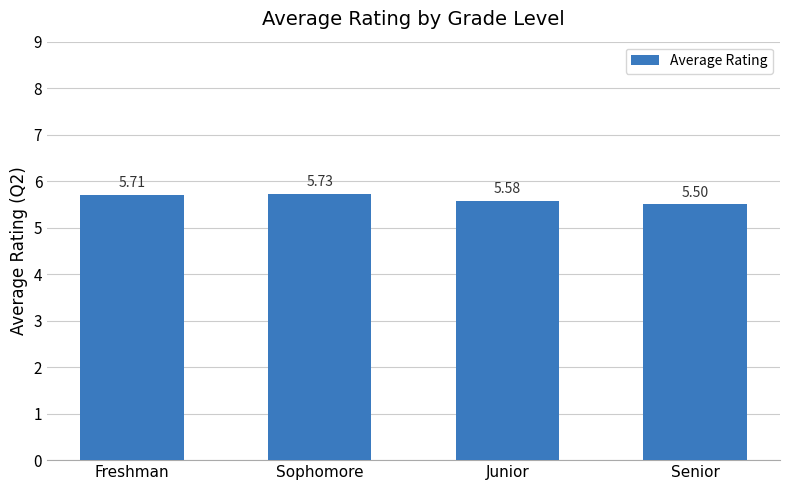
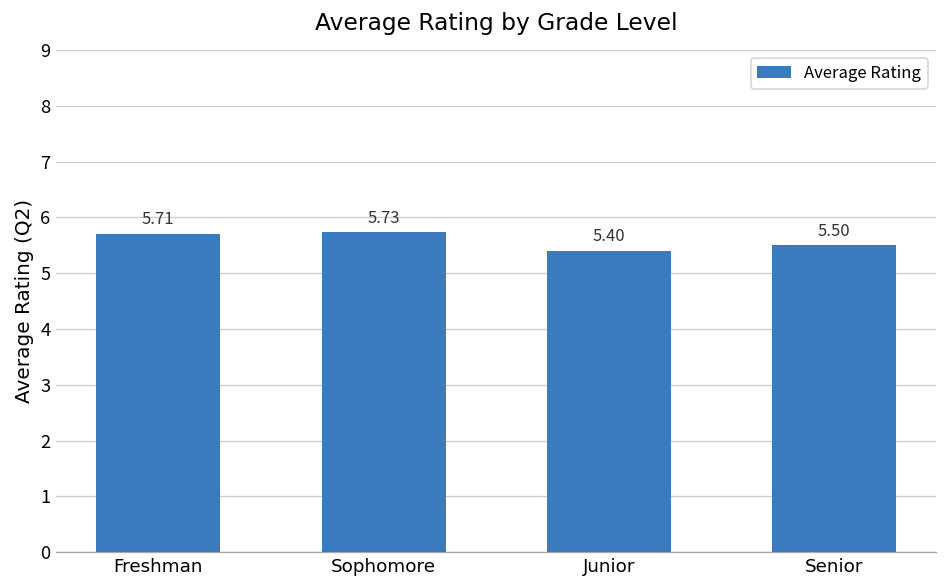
Junior: 5.58 -> 5.40
